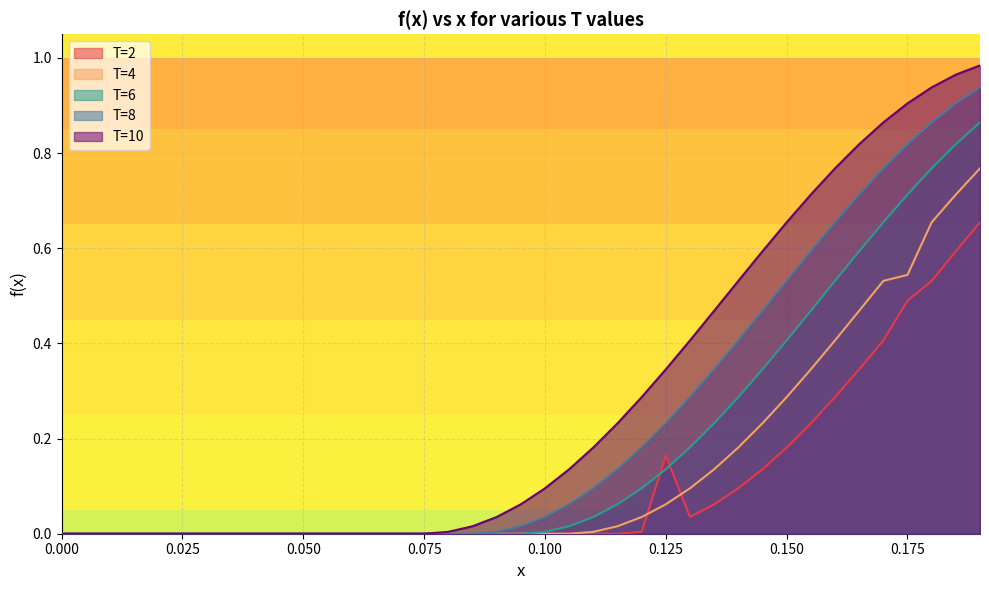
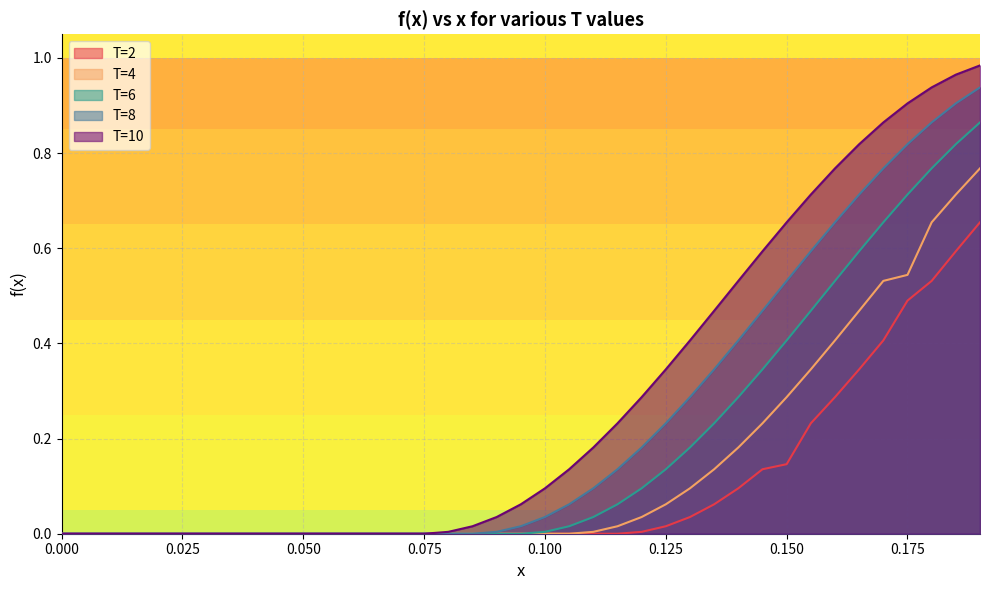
T=2, 0.125: 0.16 -> 0.02
T=2, 0.150: 0.18 -> 0.15
